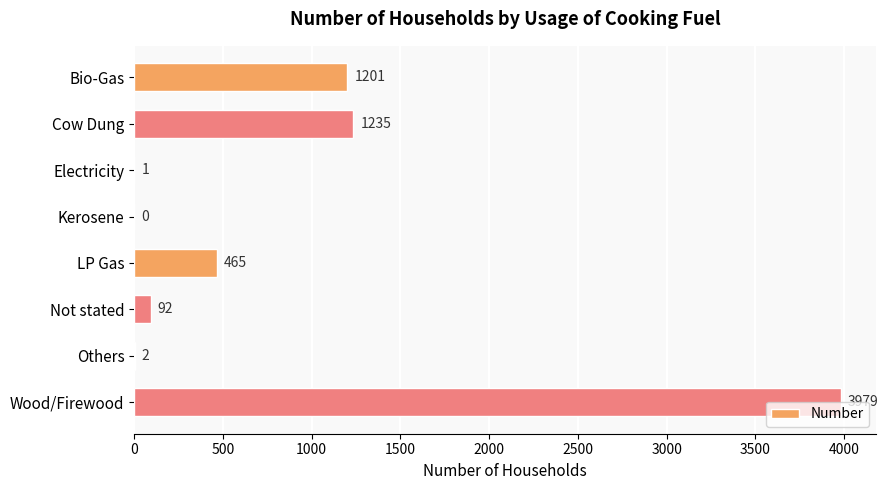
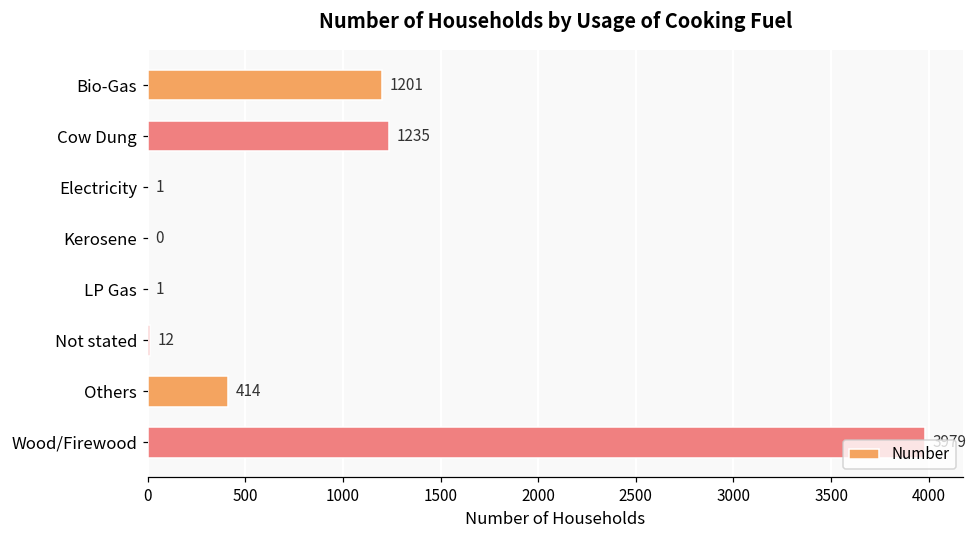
LP Gas: 465 -> 1
Not stated: 92 -> 12
Others: 2 -> 414
